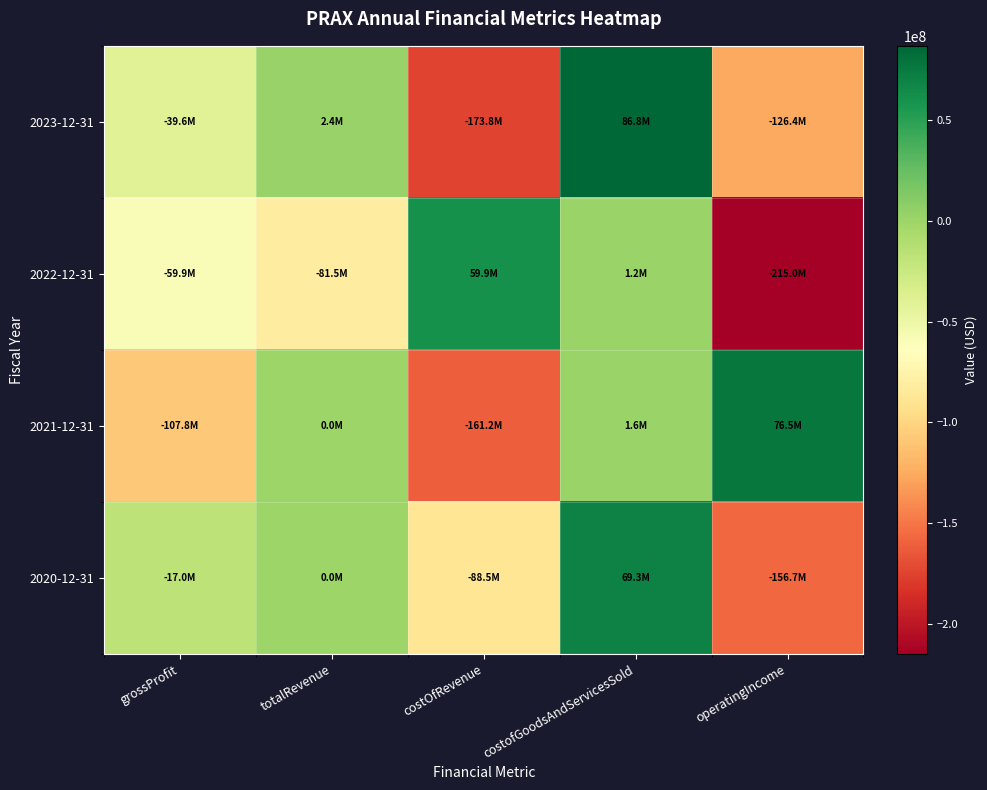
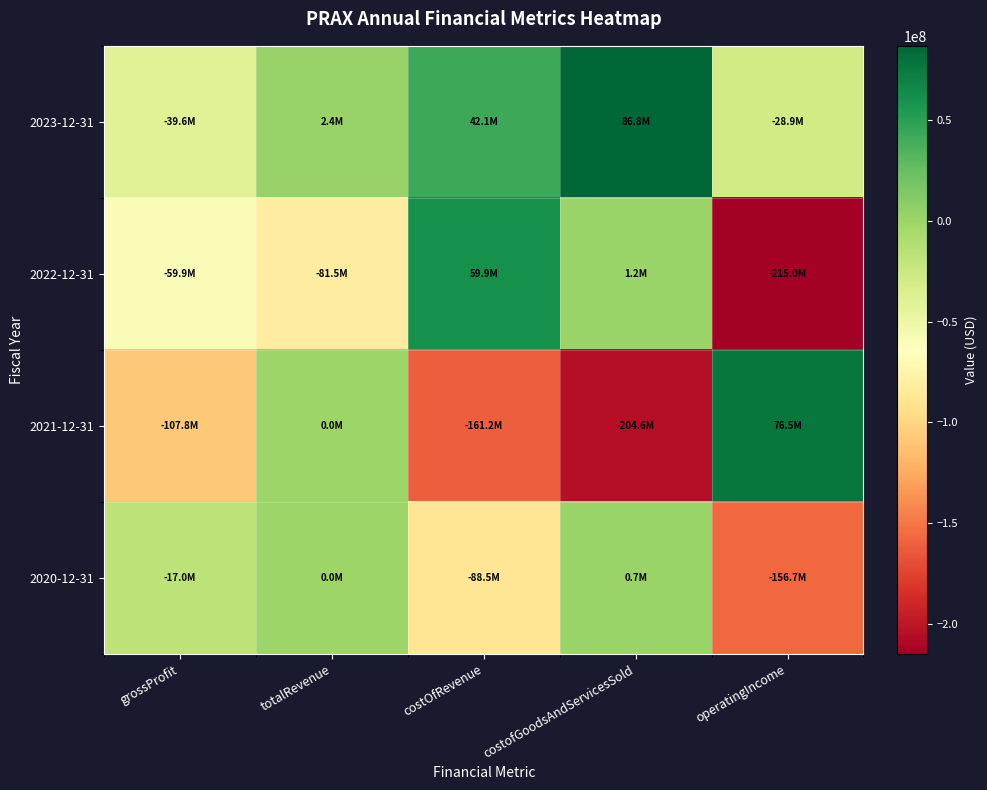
2023-12-31, costOfRevenue: -173.8M -> 42.1M
2023-12-31, operatingIncome: -126.4M -> -28.9M
2021-12-31, costofGoodsAndServicesSold: 1.6M -> -204.6M
2020-12-31, costofGoodsAndServicesSold: 69.3M -> 0.7M
